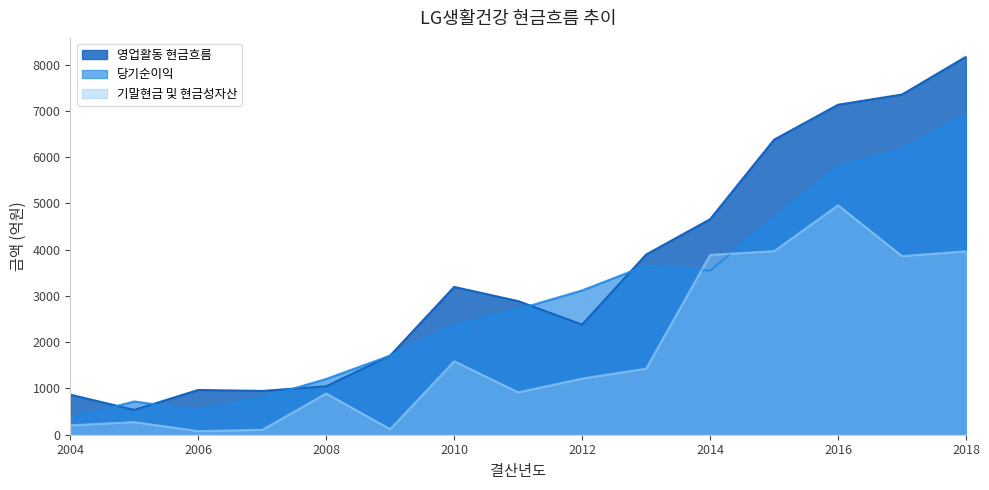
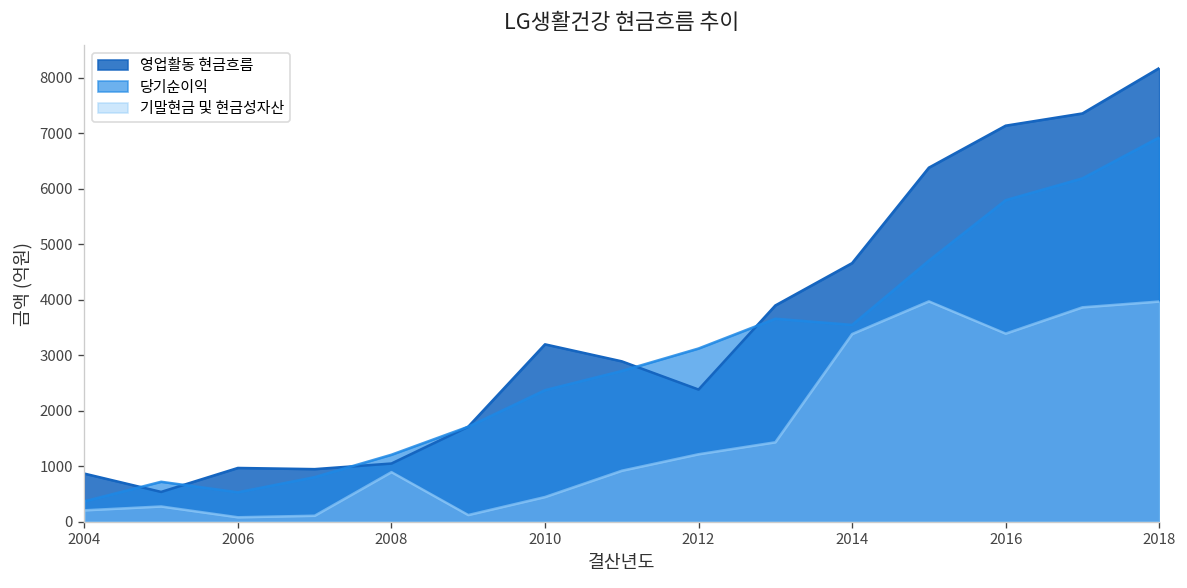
기말현금 및 현금성자산, 2010: 1600 -> 400
기말현금 및 현금성자산, 2014: 3900 -> 3400
기말현금 및 현금성자산, 2016: 5000 -> 3400
